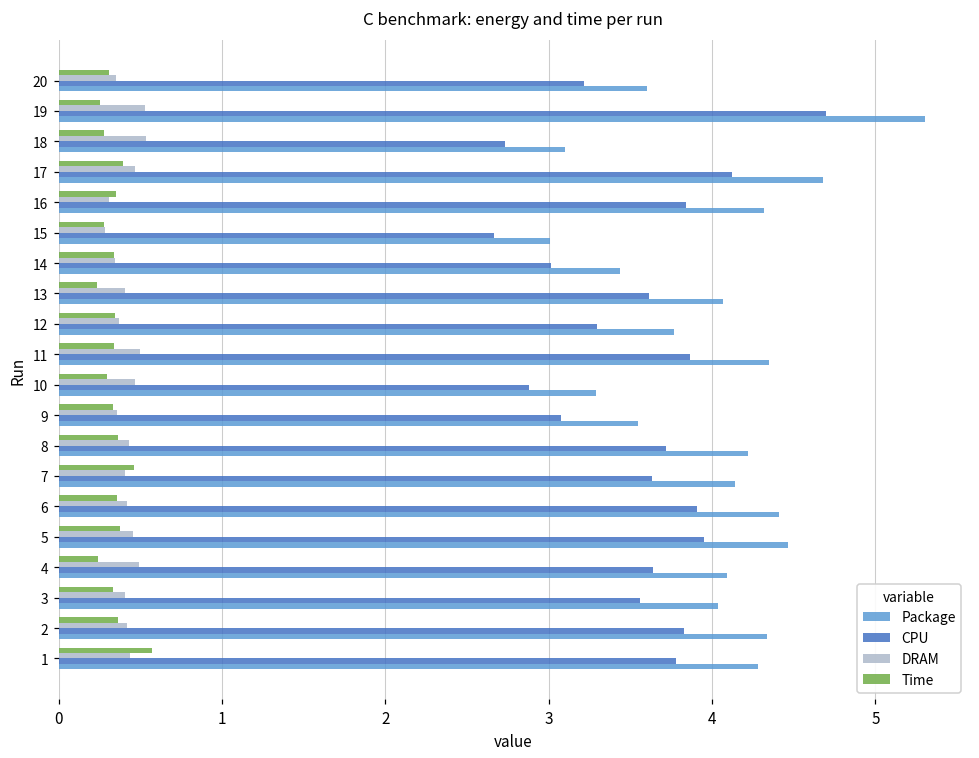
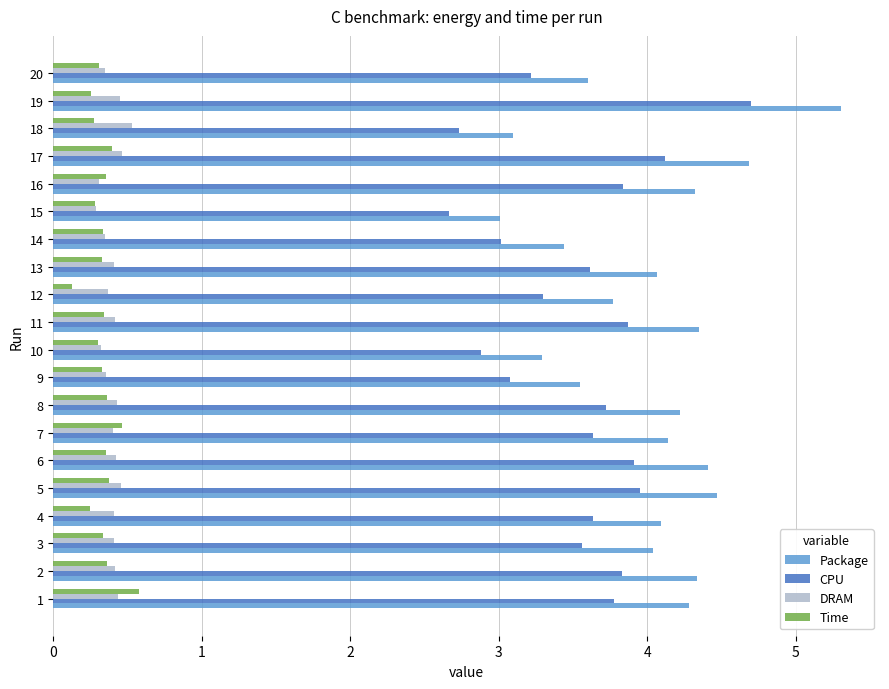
DRAM, 19: 0.53 -> 0.45
Time, 13: 0.23 -> 0.33
Time, 12: 0.34 -> 0.13
DRAM, 11: 0.50 -> 0.42
DRAM, 10: 0.47 -> 0.32
DRAM, 4: 0.49 -> 0.41
